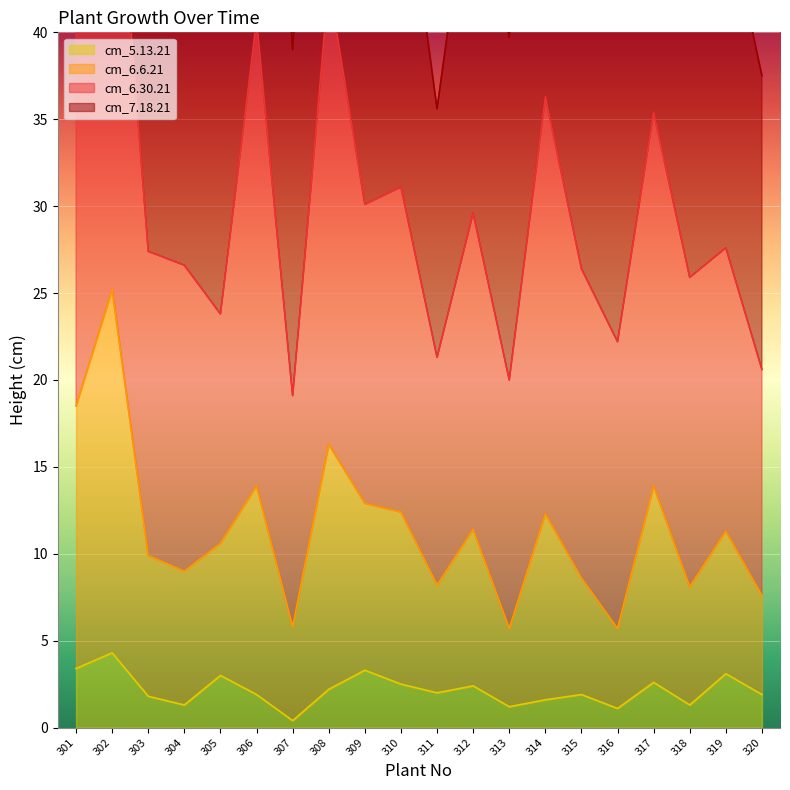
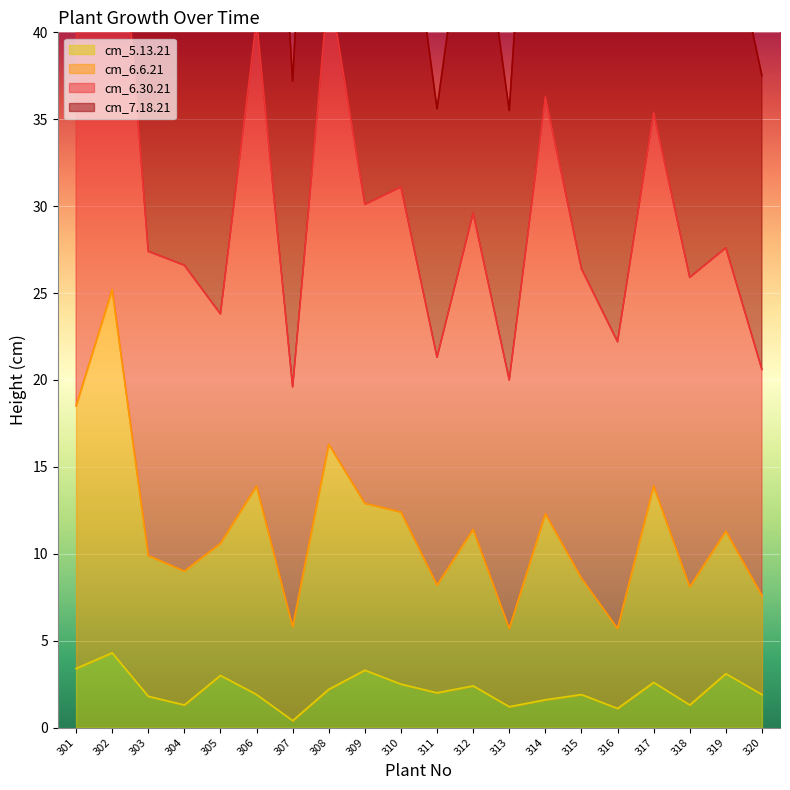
cm_6.30.21, 307: 13.3 -> 13.8
cm_7.18.21, 307: 19.9 -> 17.6
cm_7.18.21, 313: 19.7 -> 15.5
